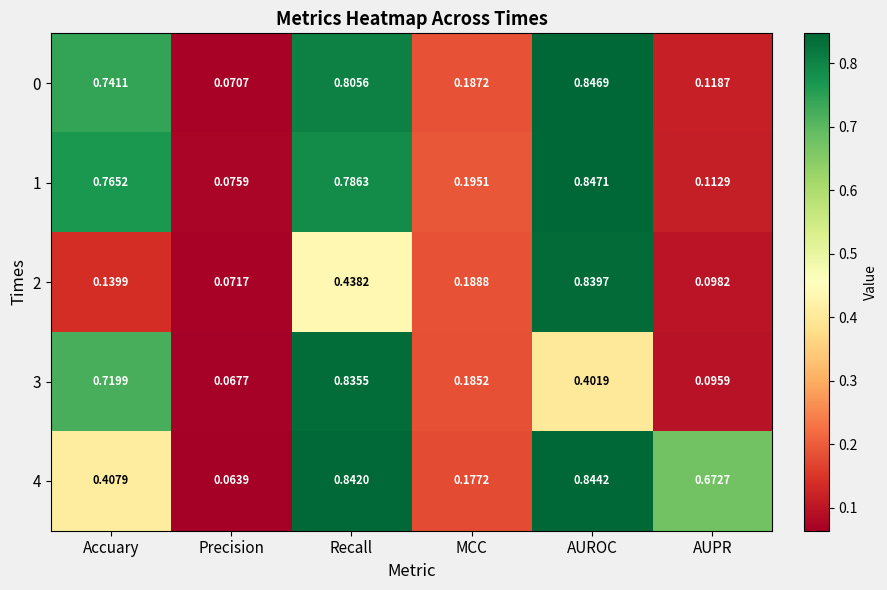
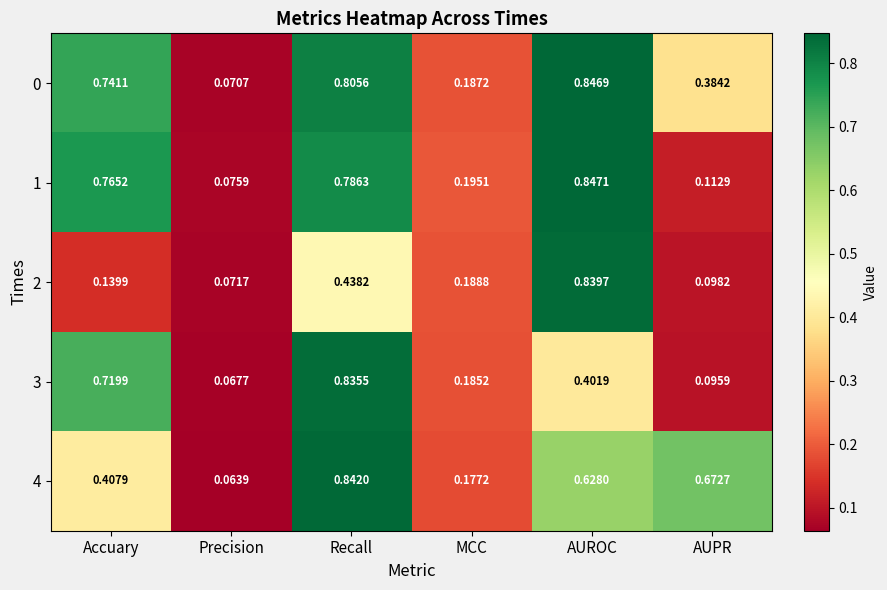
0, AUPR: 0.1187 -> 0.3842
4, AUROC: 0.8442 -> 0.6280
